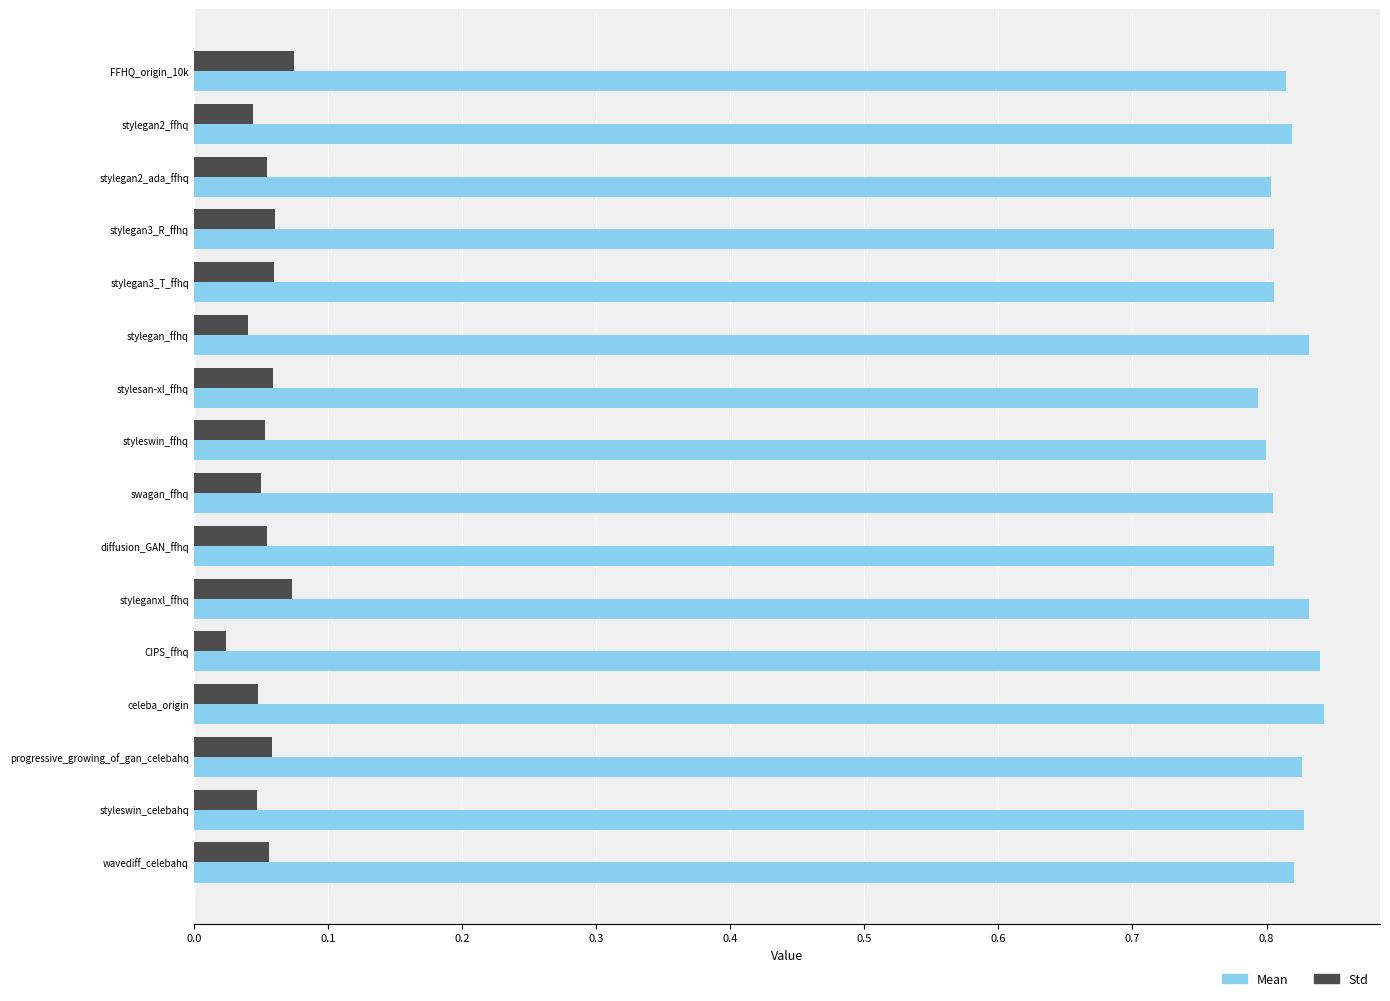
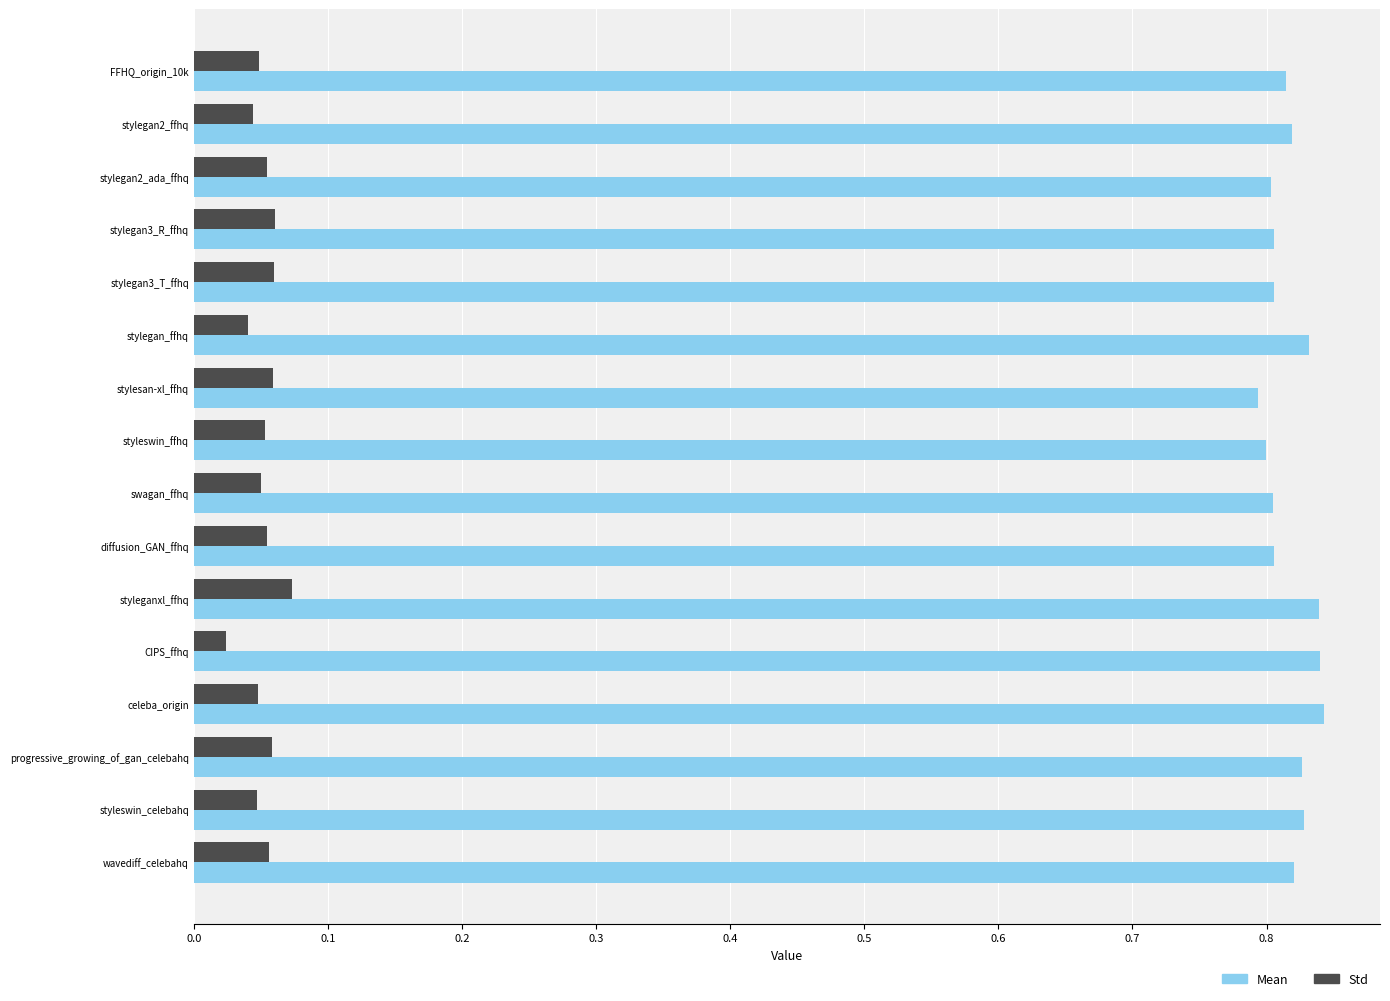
Std, FFHQ_origin_10k: 0.075 -> 0.049
Mean, styleganxl_ffhq: 0.832 -> 0.839
